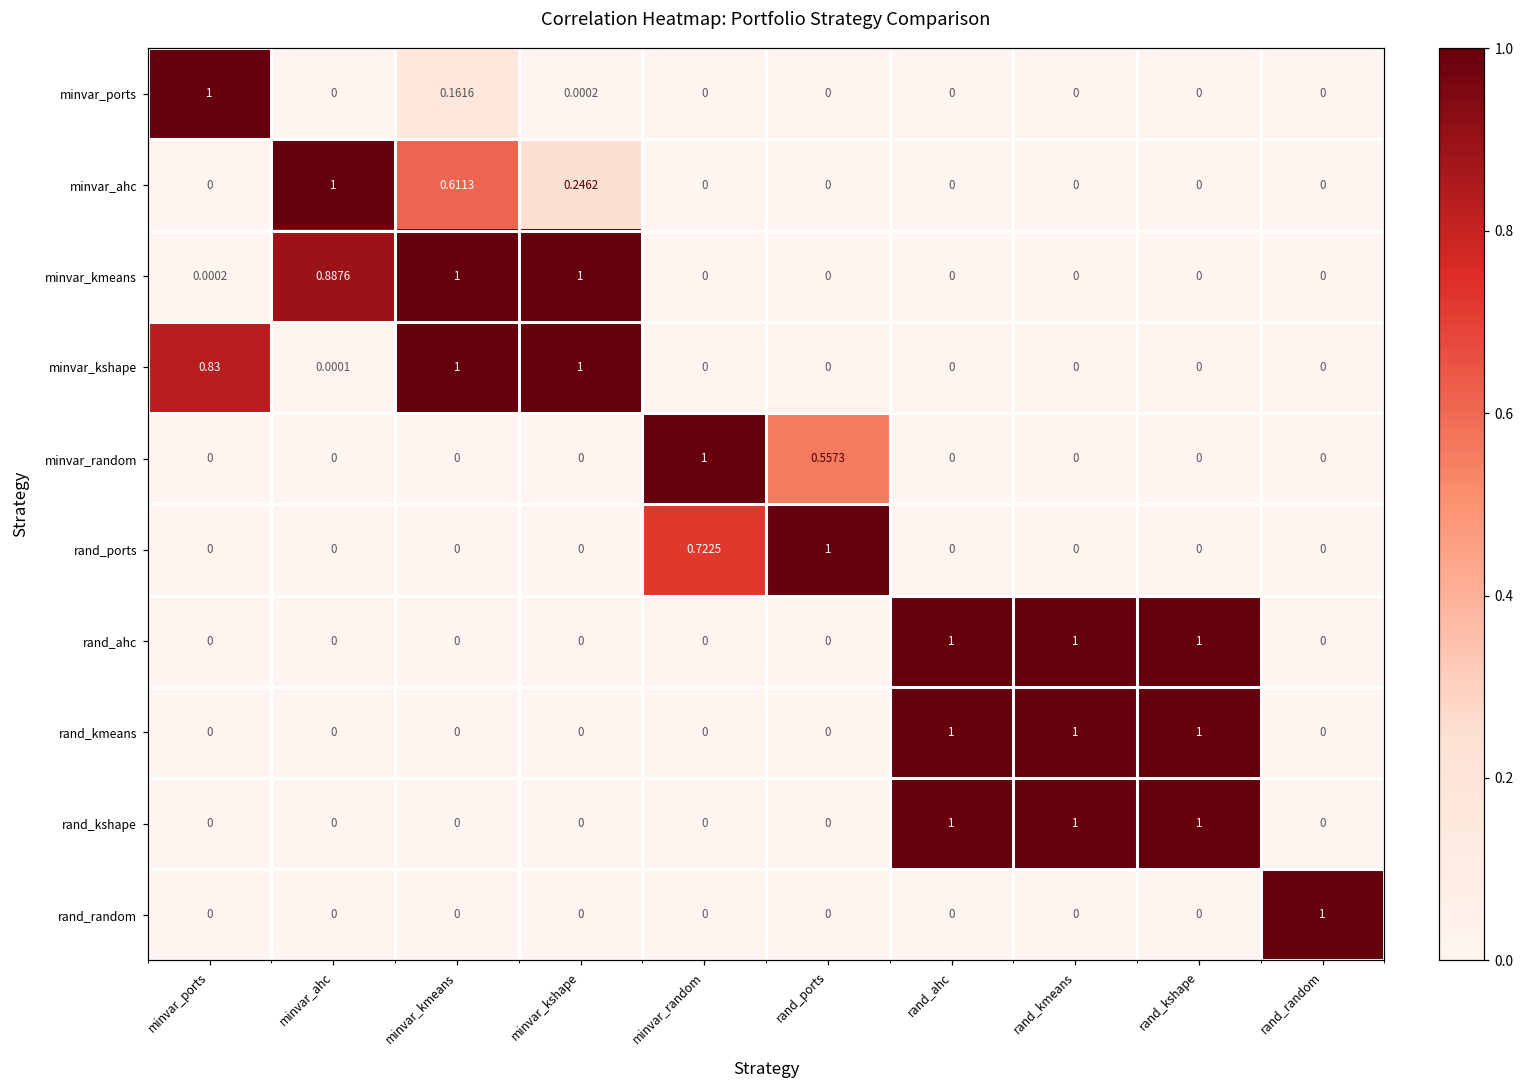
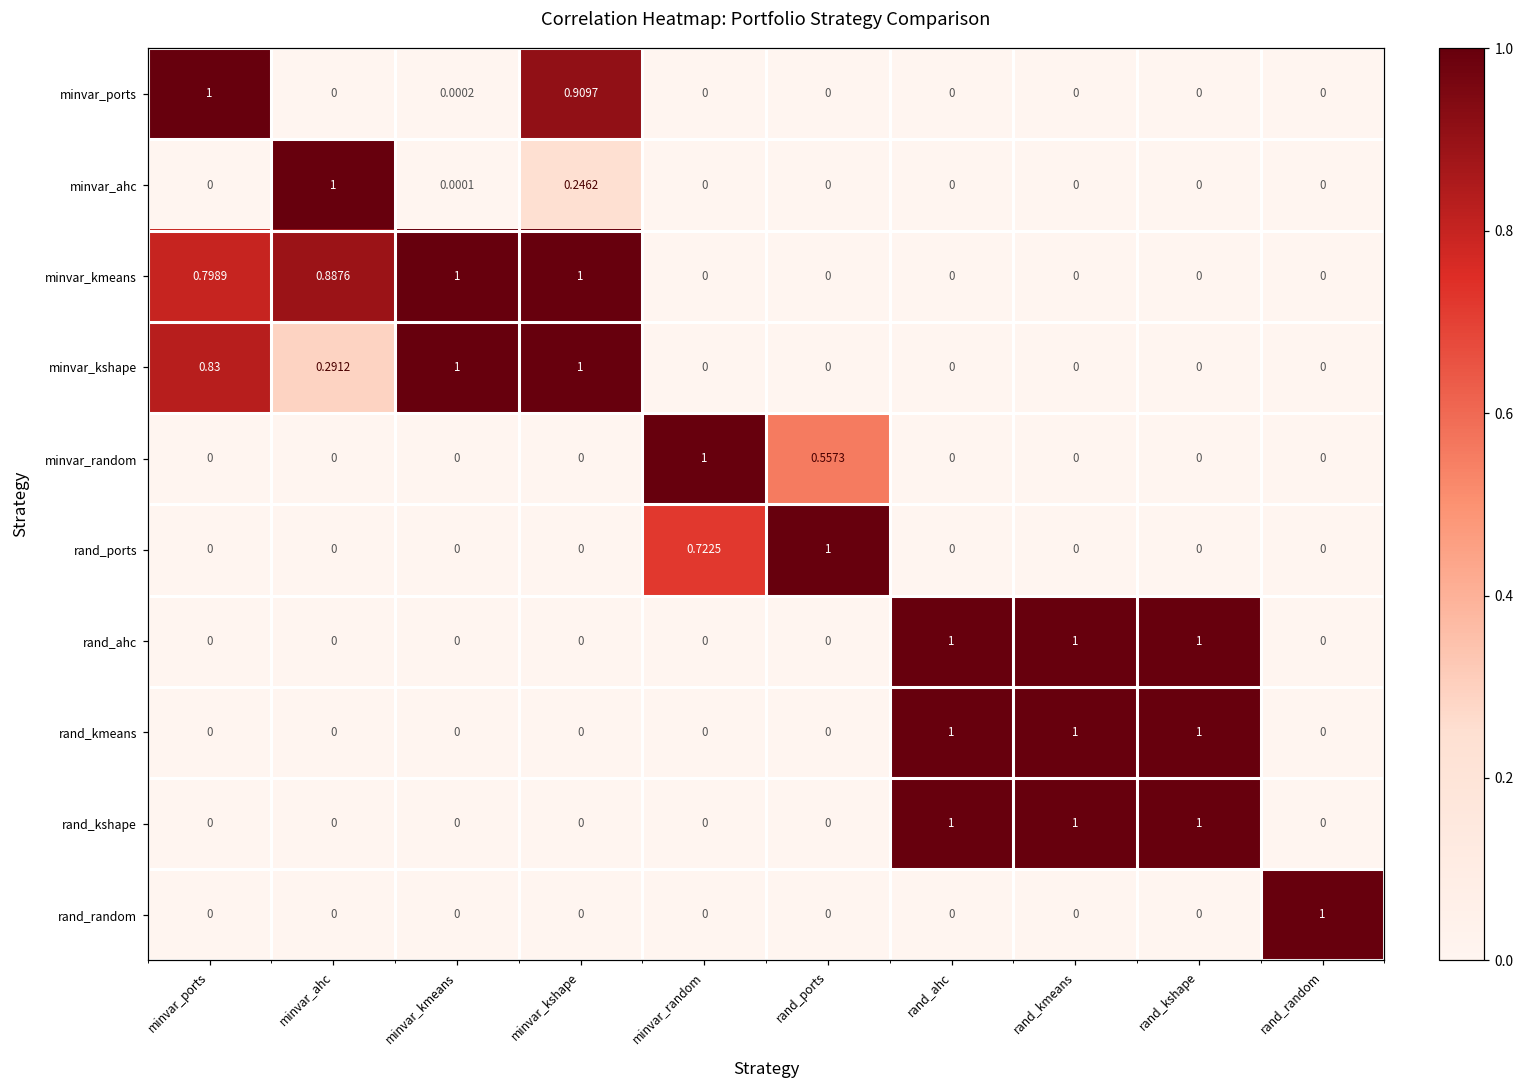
minvar_ports, minvar_kmeans: 0.1616 -> 0.0002
minvar_ports, minvar_kshape: 0.0002 -> 0.9097
minvar_ahc, minvar_kmeans: 0.6113 -> 0.0001
minvar_kmeans, minvar_ports: 0.0002 -> 0.7989
minvar_kshape, minvar_ahc: 0.0001 -> 0.2912
